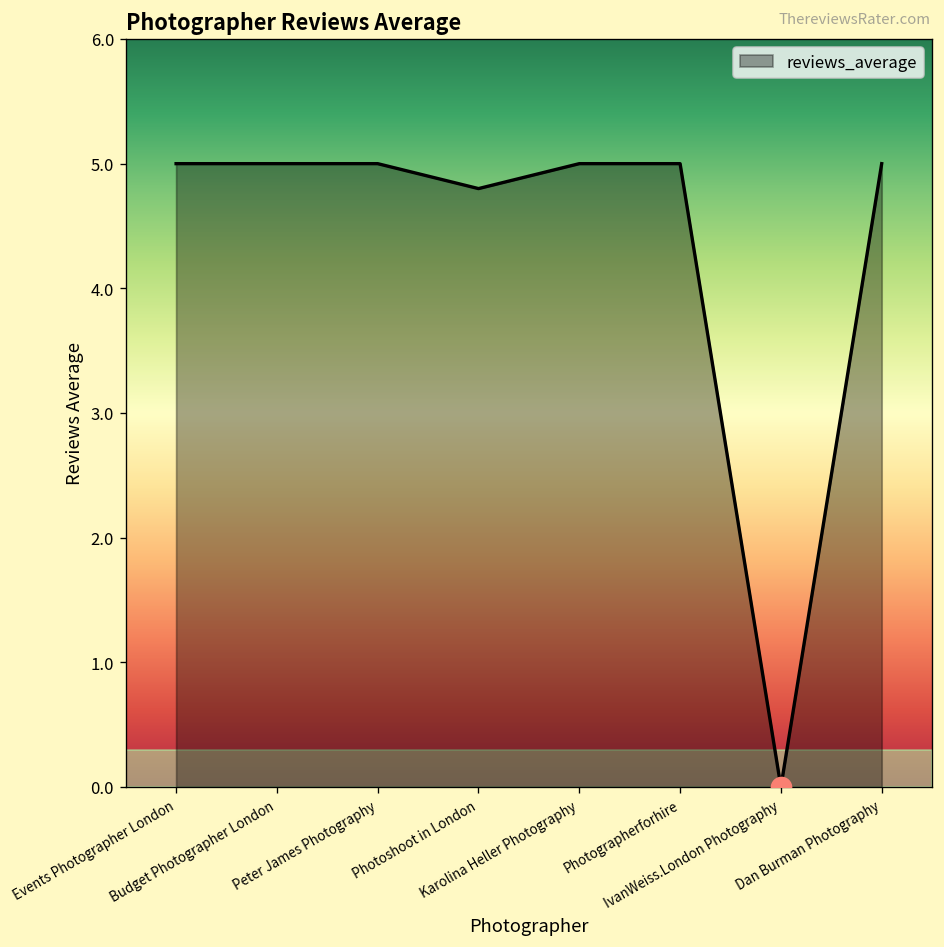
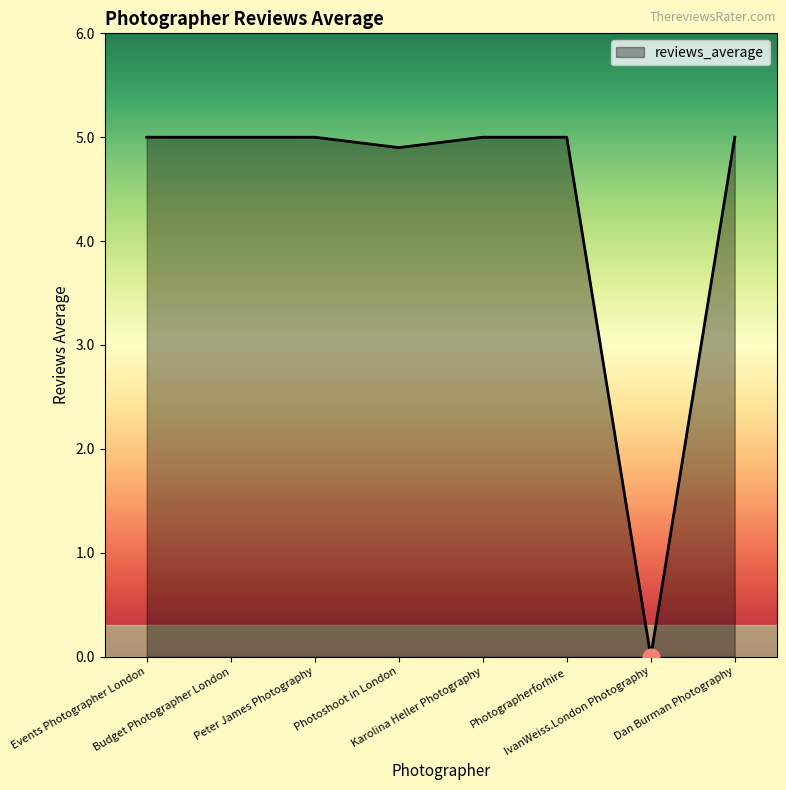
reviews_average, Photoshoot in London: 4.8 -> 4.9
